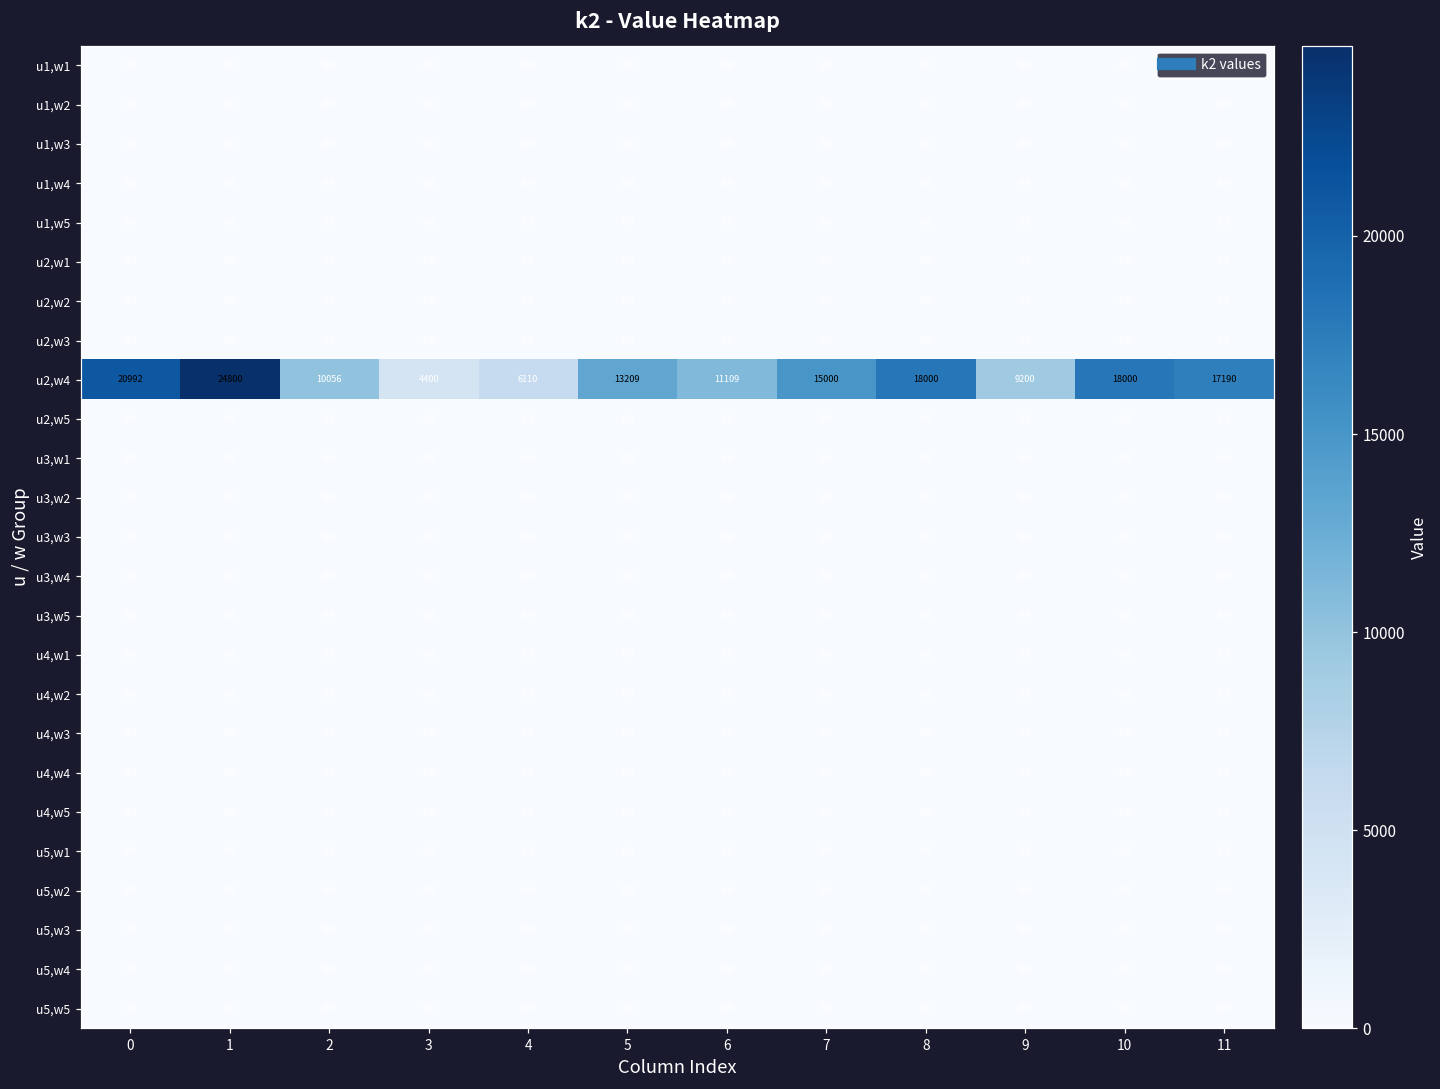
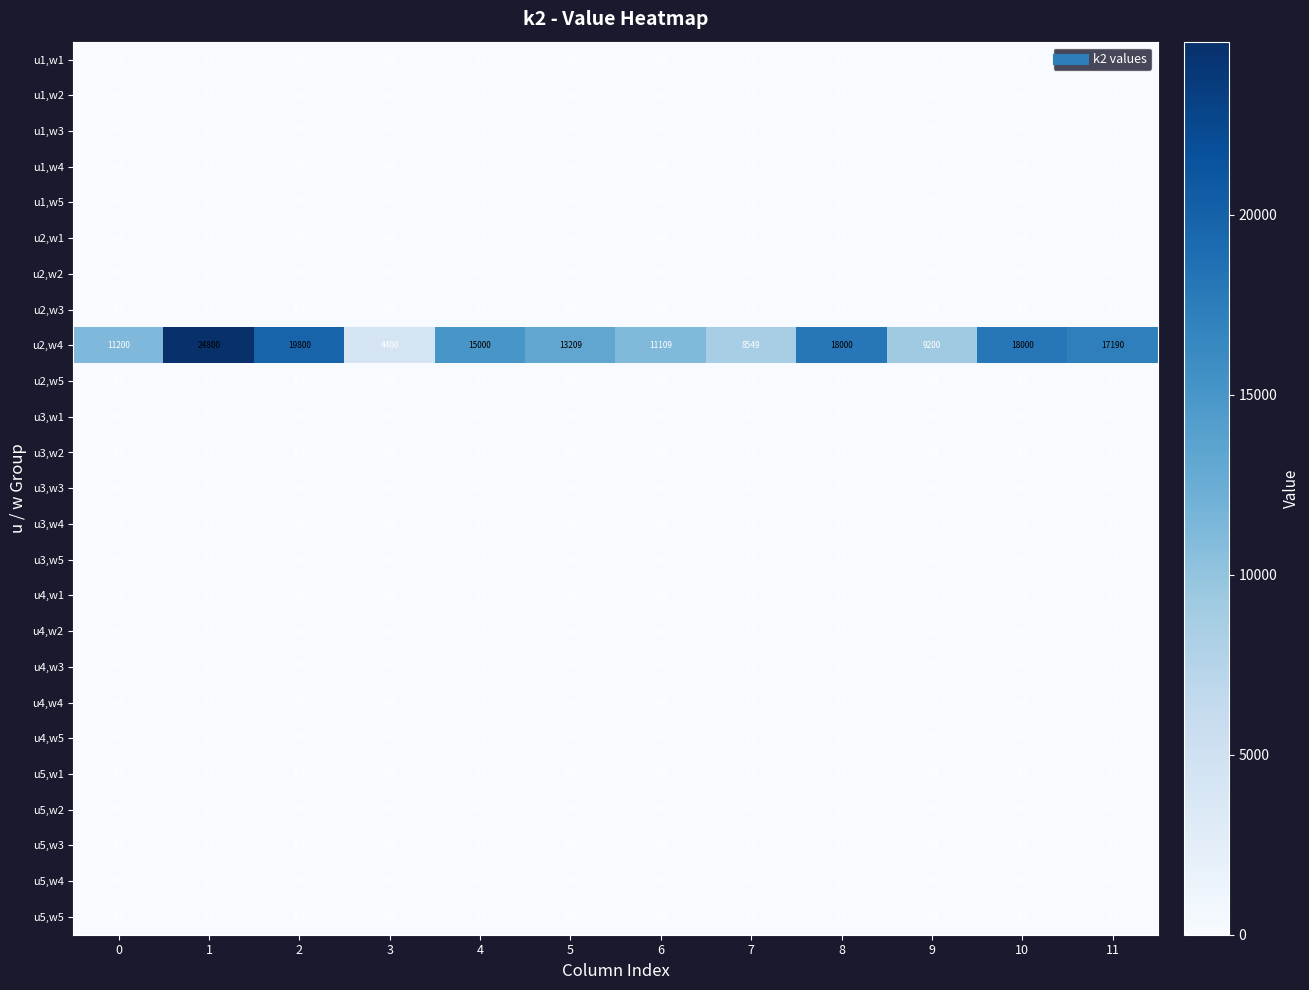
u2,w4, 0: 20992 -> 11200
u2,w4, 2: 10056 -> 19800
u2,w4, 4: 6110 -> 15000
u2,w4, 7: 15000 -> 8549
